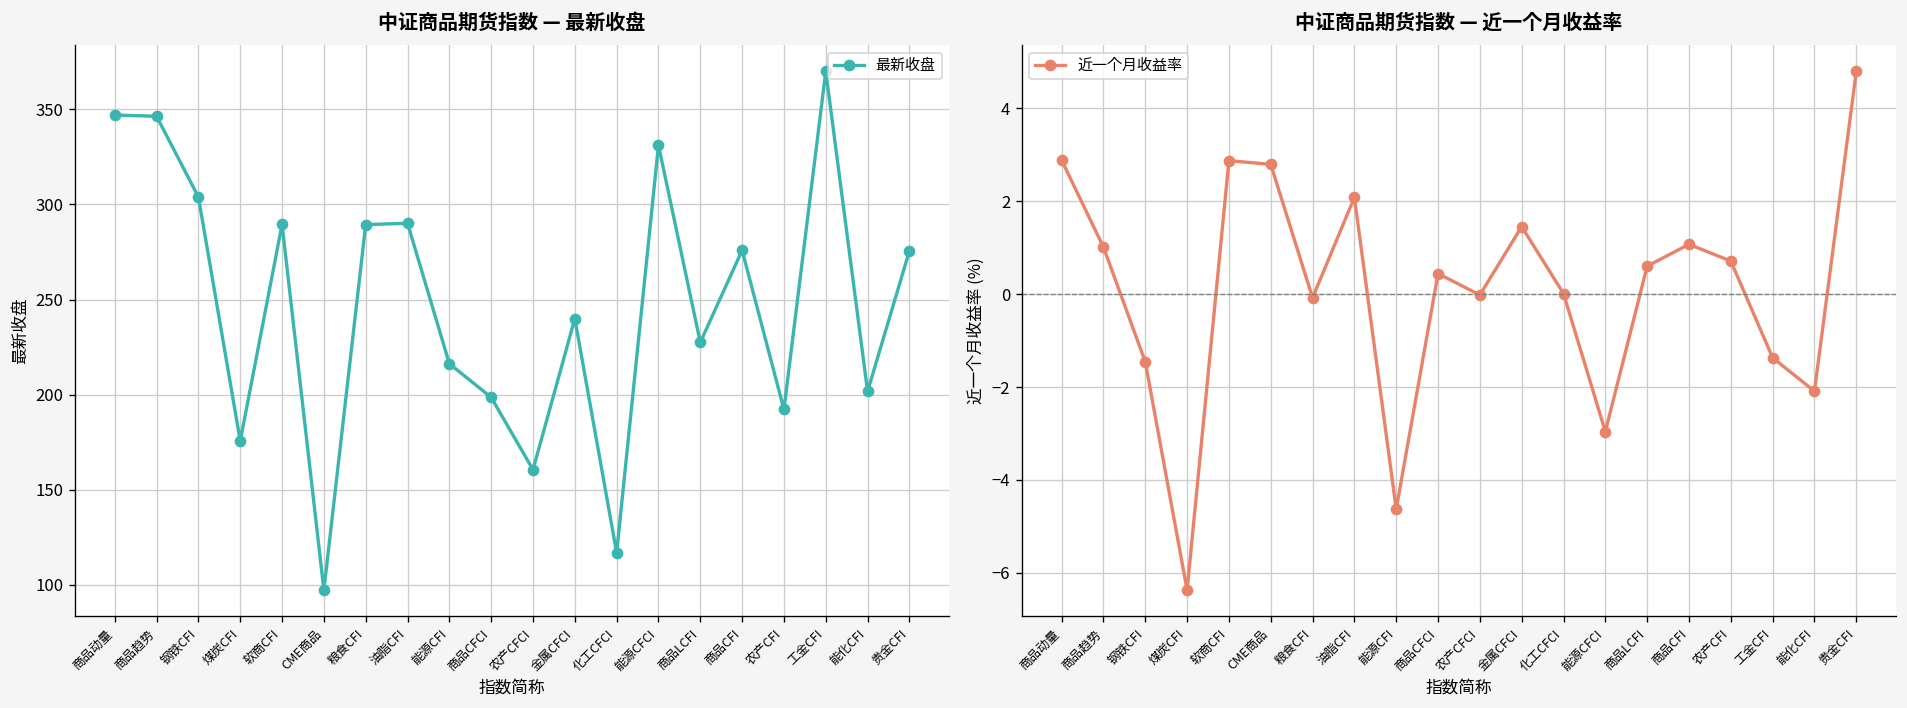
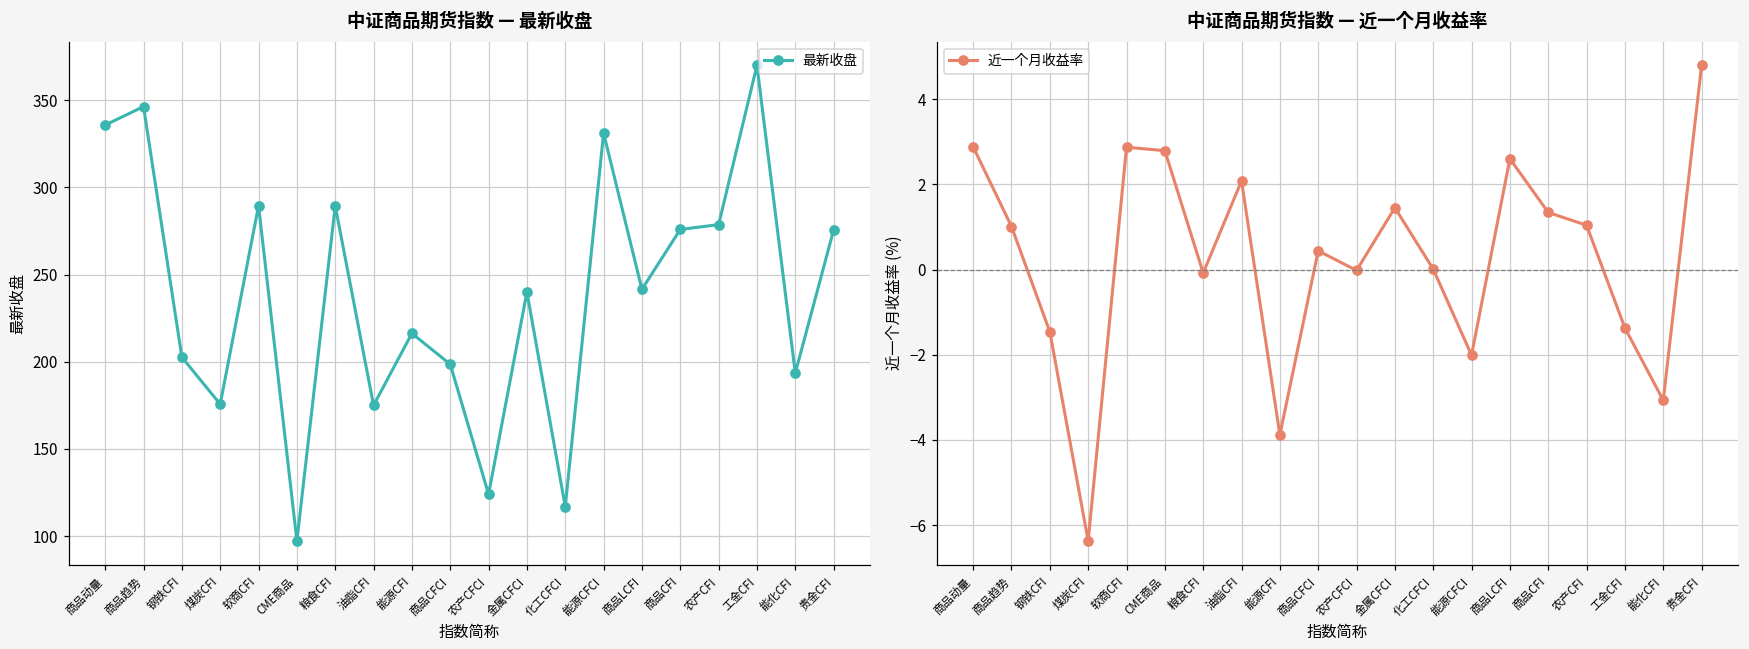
中证商品期货指数 — 最新收盘, 商品动量: 347 -> 336
中证商品期货指数 — 最新收盘, 钢铁CFI: 304 -> 203
中证商品期货指数 — 最新收盘, 油脂CFI: 290 -> 175
中证商品期货指数 — 最新收盘, 农产CFCI: 161 -> 124
中证商品期货指数 — 最新收盘, 商品LCFI: 227 -> 242
中证商品期货指数 — 最新收盘, 农产CFI: 192 -> 279
中证商品期货指数 — 最新收盘, 能化CFI: 202 -> 194
中证商品期货指数 — 近一个月收益率, 能源CFI: -4.6 -> -3.9
中证商品期货指数 — 近一个月收益率, 能源CFCI: -3.0 -> -2.0
中证商品期货指数 — 近一个月收益率, 商品LCFI: 0.6 -> 2.6
中证商品期货指数 — 近一个月收益率, 商品CFI: 1.1 -> 1.3
中证商品期货指数 — 近一个月收益率, 农产CFI: 0.7 -> 1.0
中证商品期货指数 — 近一个月收益率, 能化CFI: -2.1 -> -3.1
